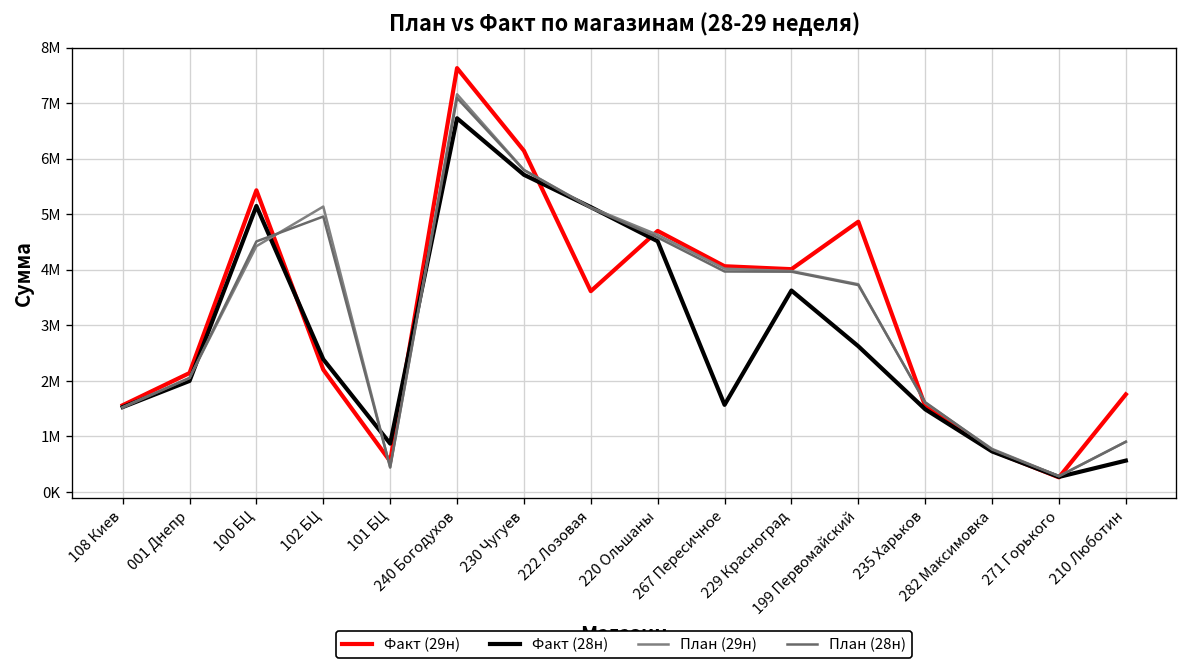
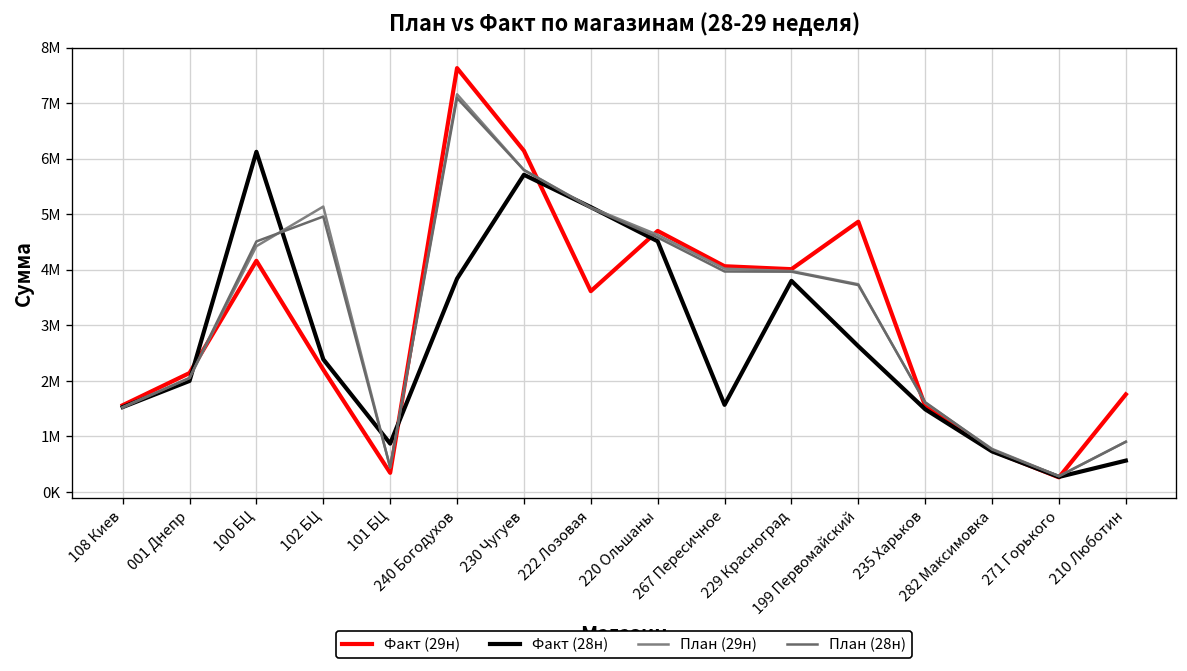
Факт (29н), 100 БЦ: 5400000 -> 4200000
Факт (28н), 100 БЦ: 5200000 -> 6100000
Факт (29н), 101 БЦ: 600000 -> 300000
Факт (28н), 240 Богодухов: 6700000 -> 3800000
Факт (28н), 229 Красноград: 3600000 -> 3800000
